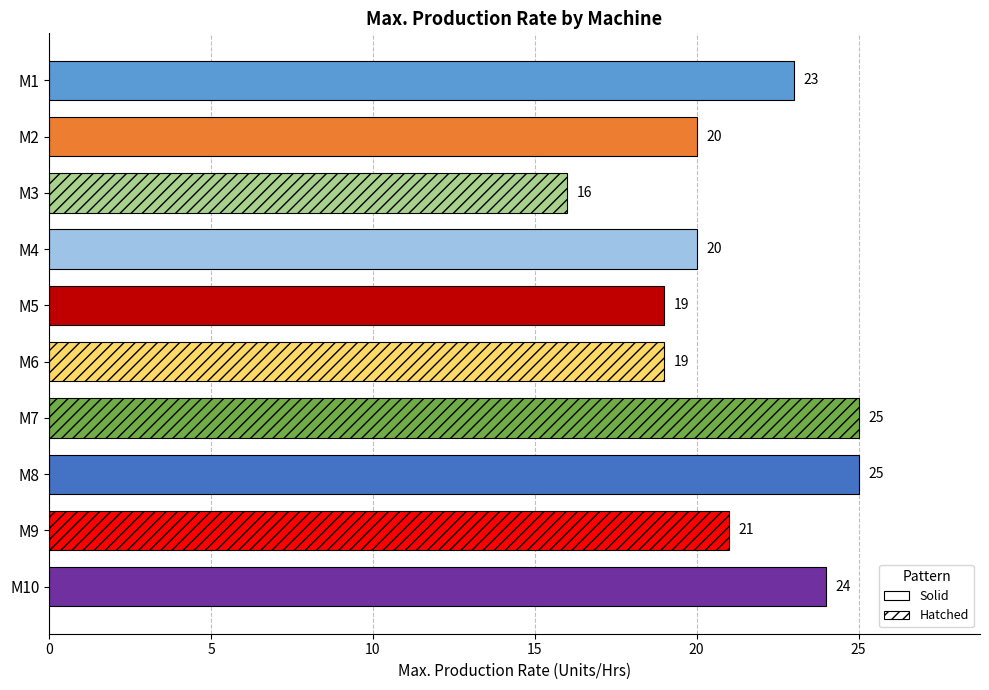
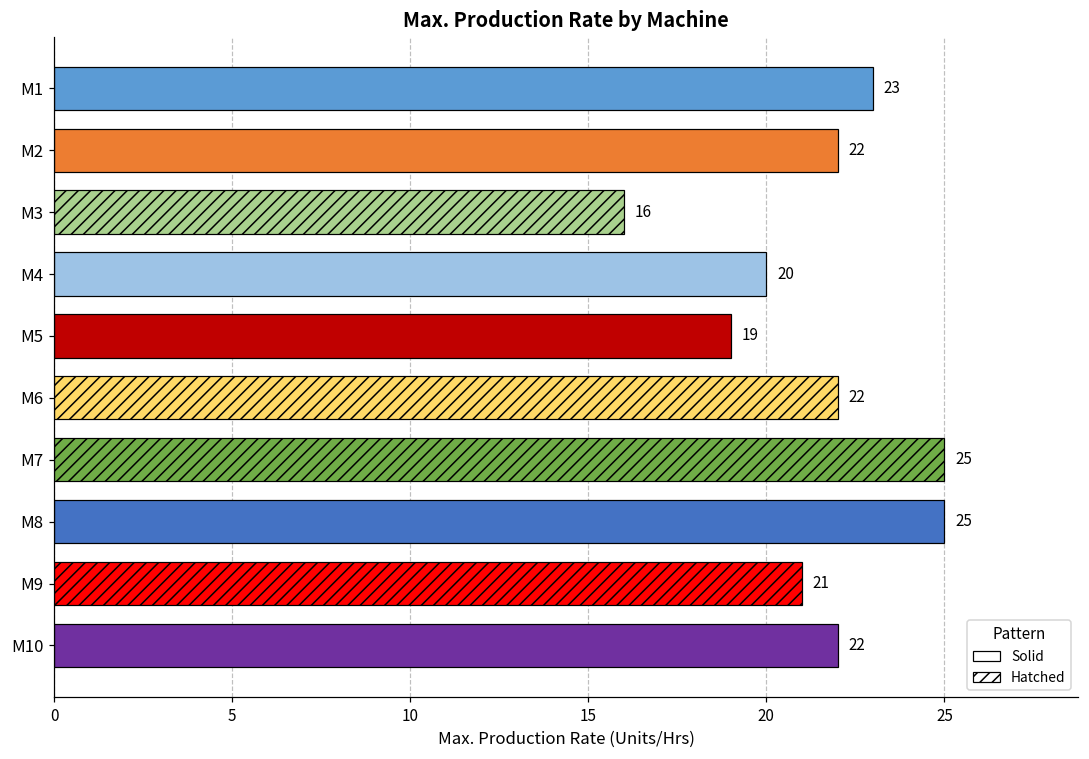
M2: 20 -> 22
M6: 19 -> 22
M10: 24 -> 22
